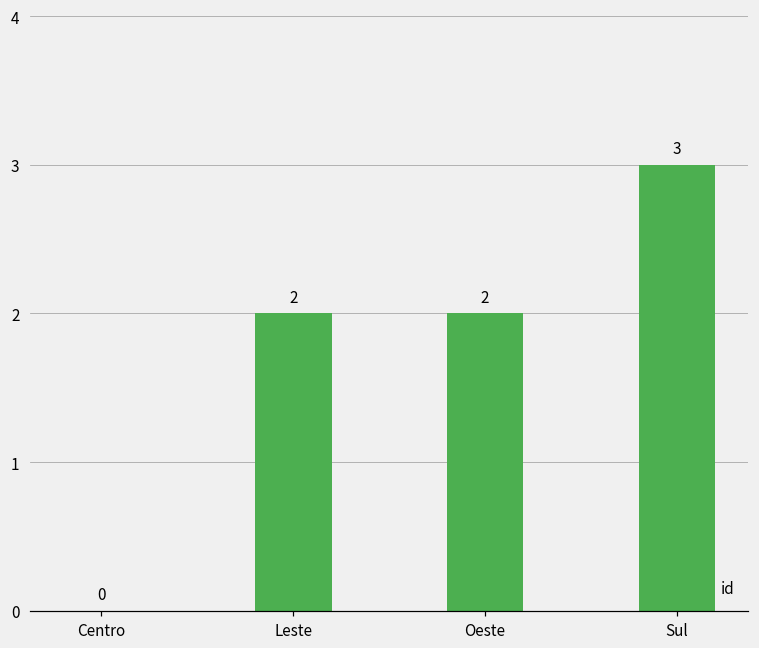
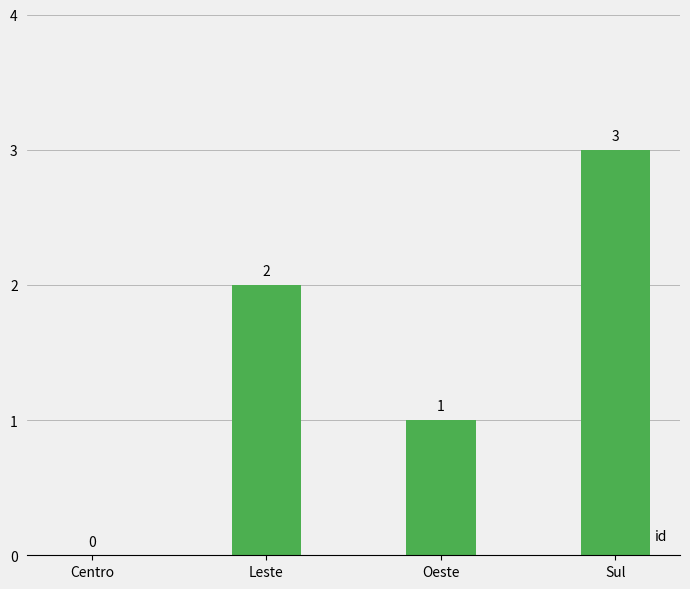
Oeste: 2 -> 1
